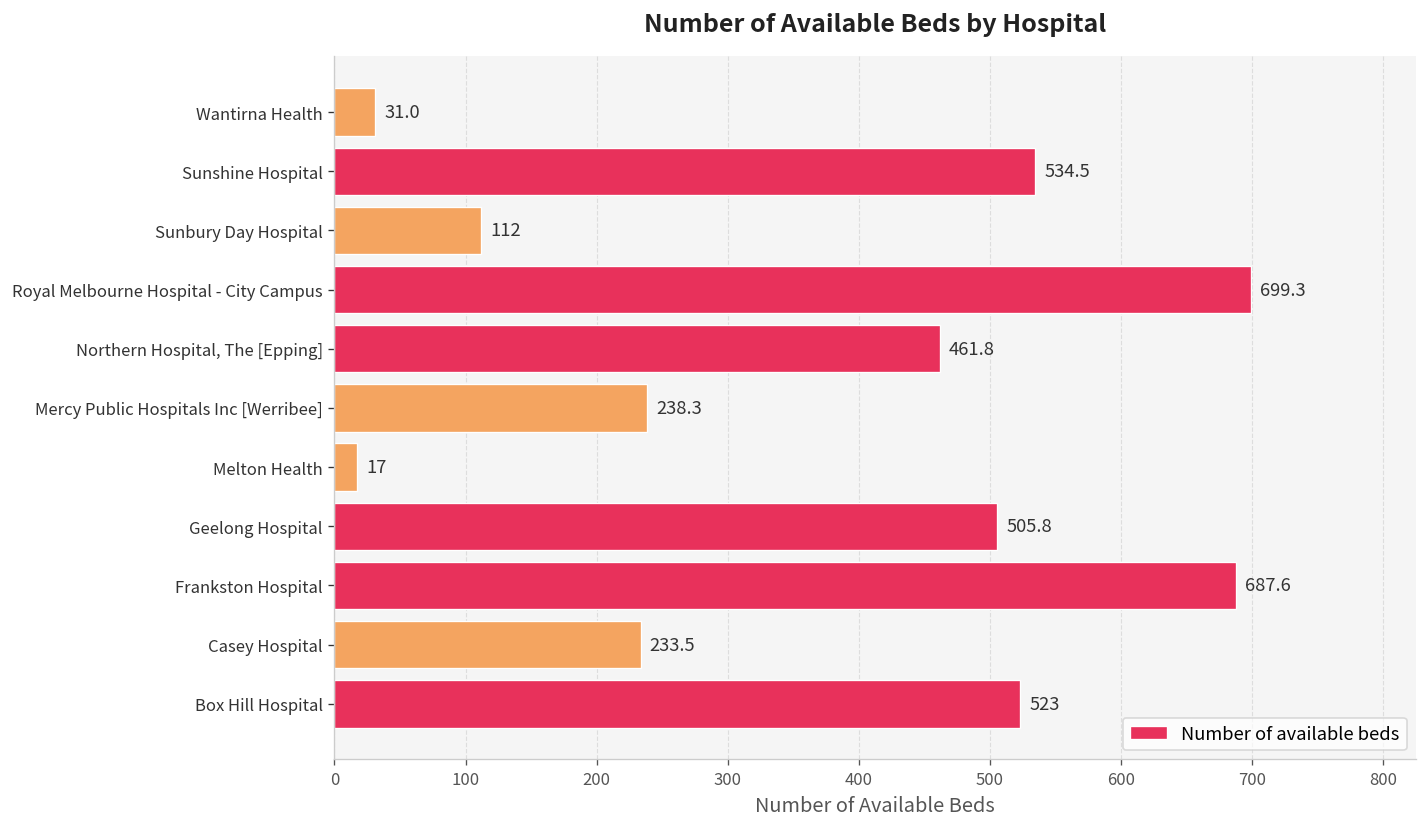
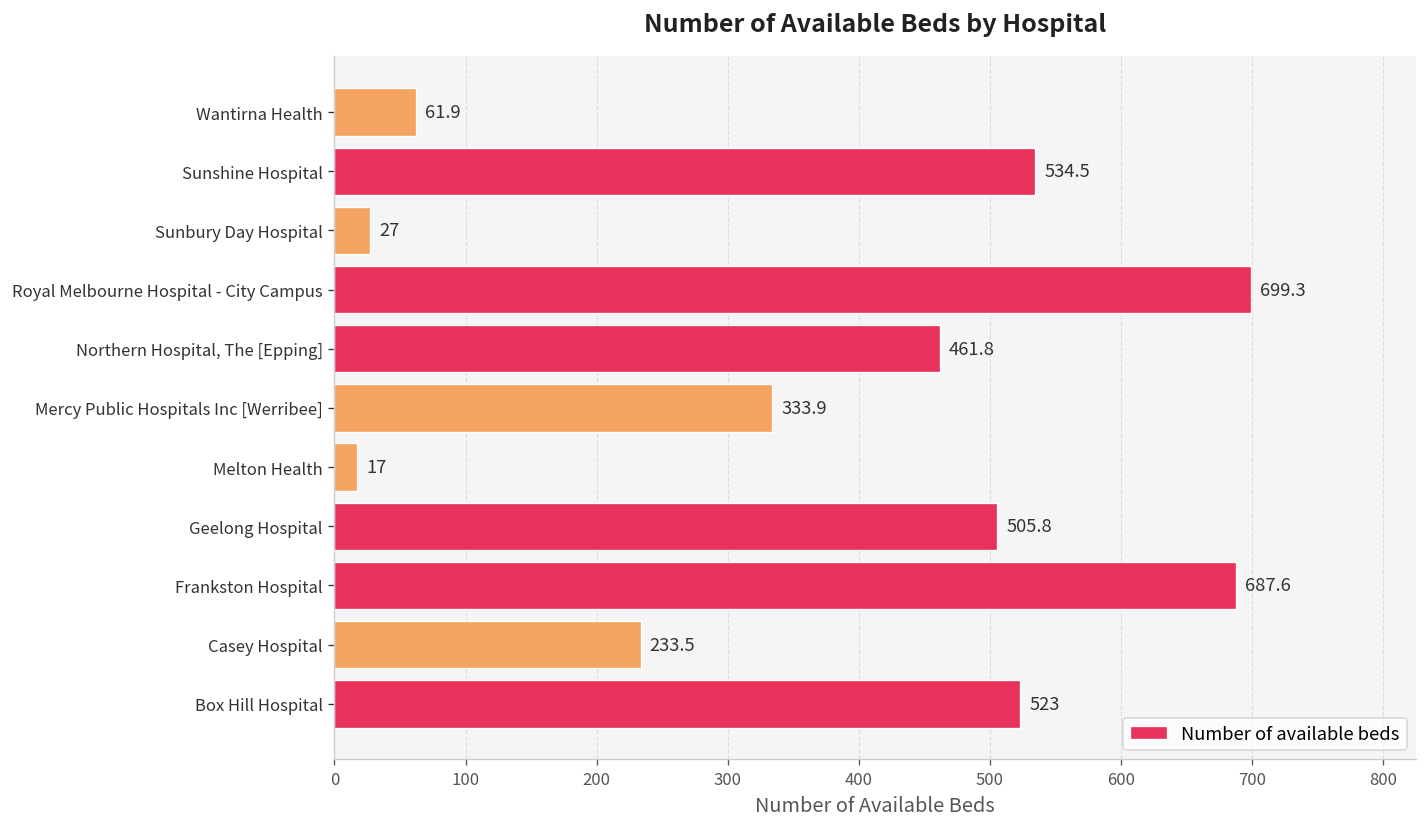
Wantirna Health: 31.0 -> 61.9
Sunbury Day Hospital: 112 -> 27
Mercy Public Hospitals Inc [Werribee]: 238.3 -> 333.9
